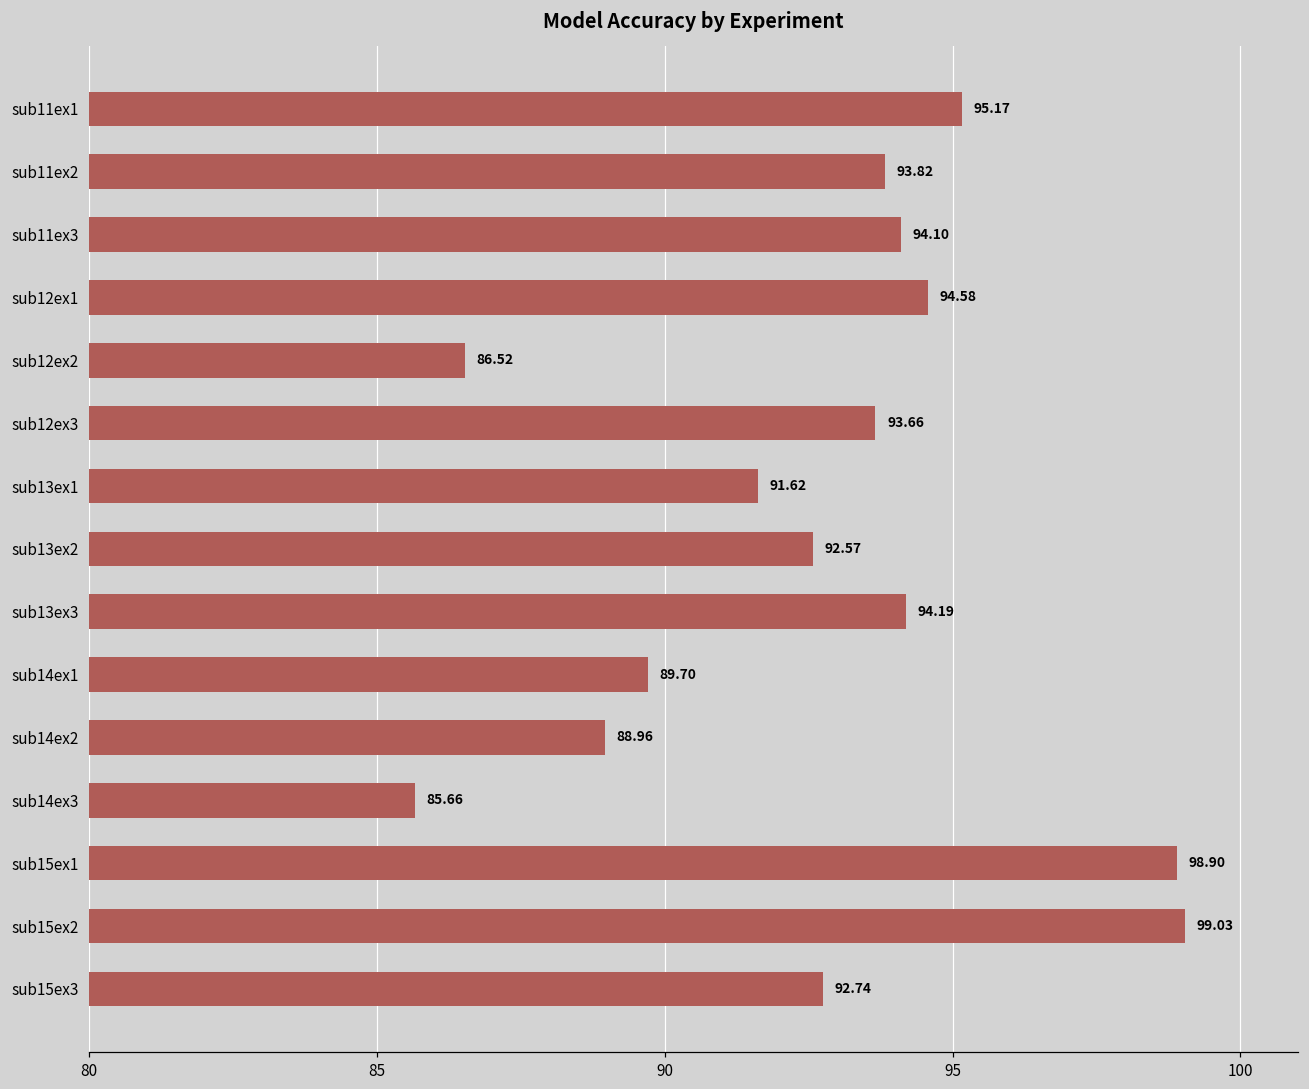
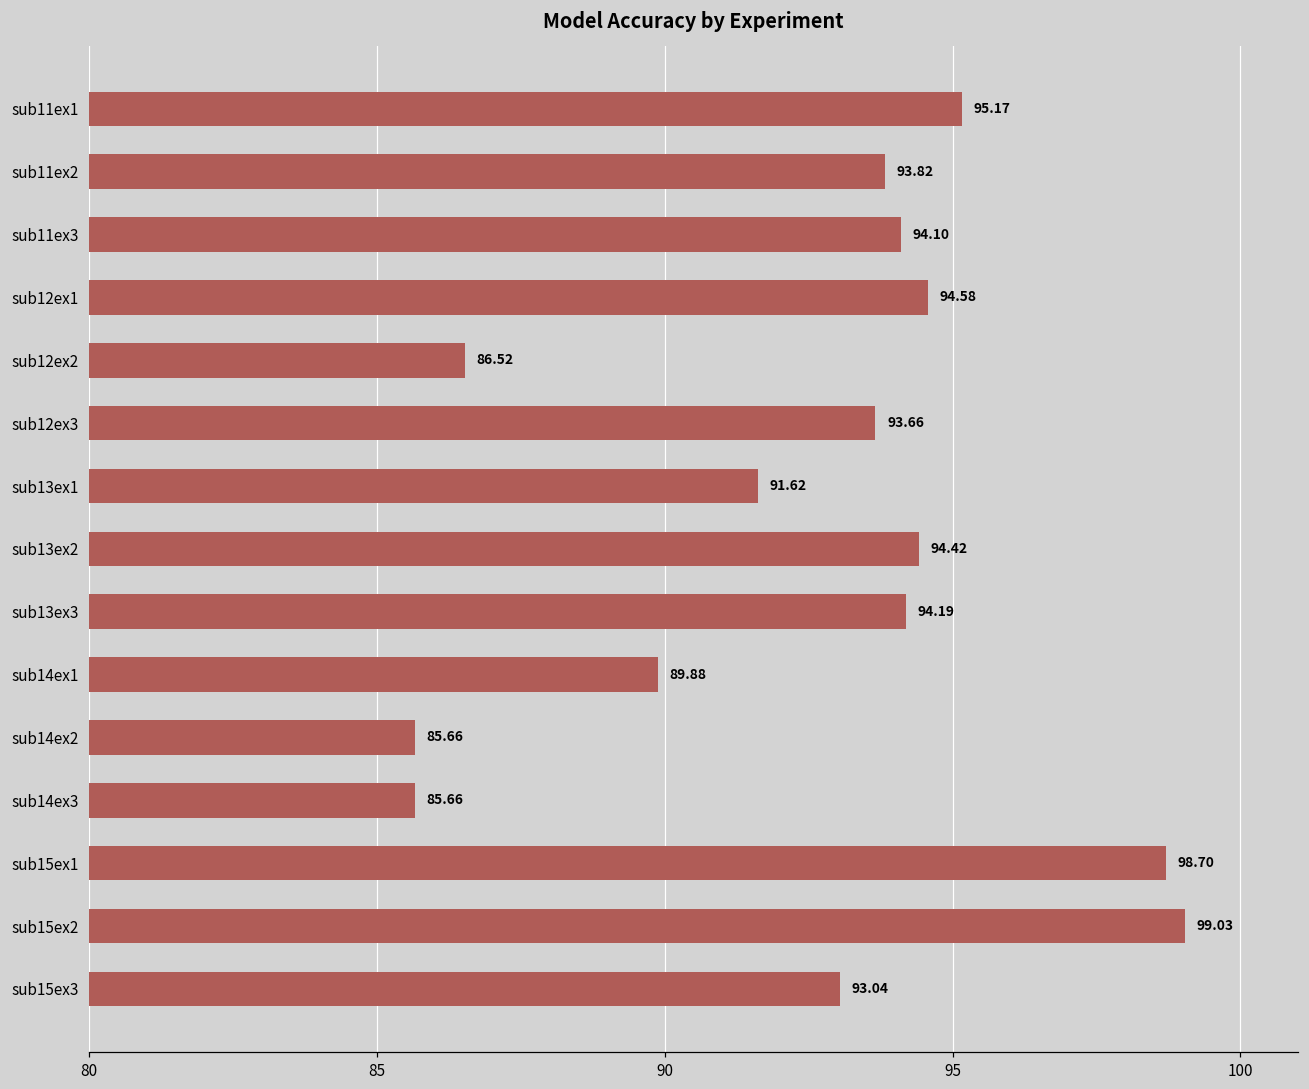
sub13ex2: 92.57 -> 94.42
sub14ex1: 89.70 -> 89.88
sub14ex2: 88.96 -> 85.66
sub15ex1: 98.90 -> 98.70
sub15ex3: 92.74 -> 93.04
